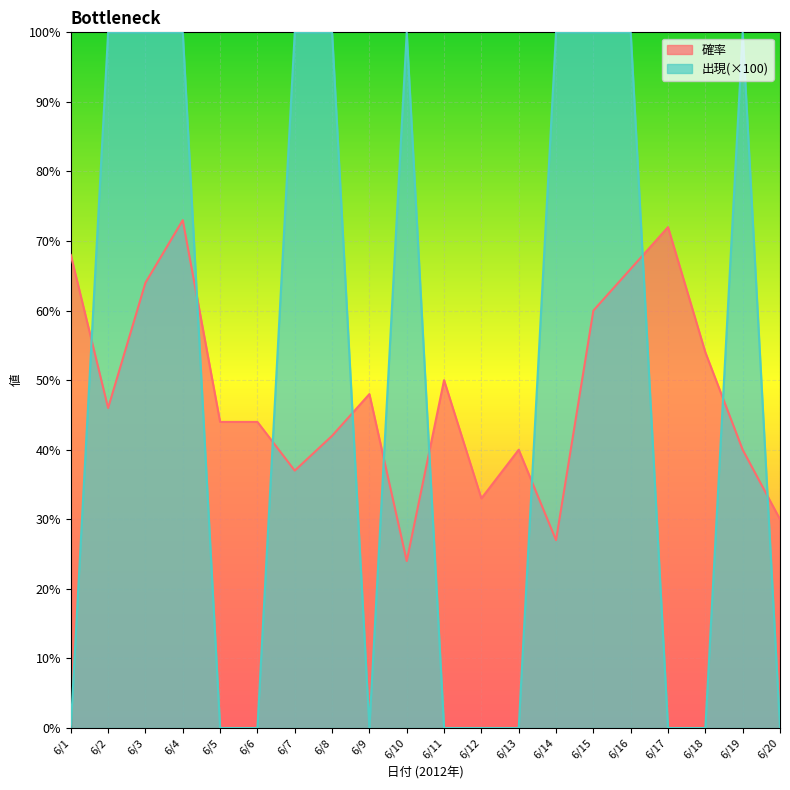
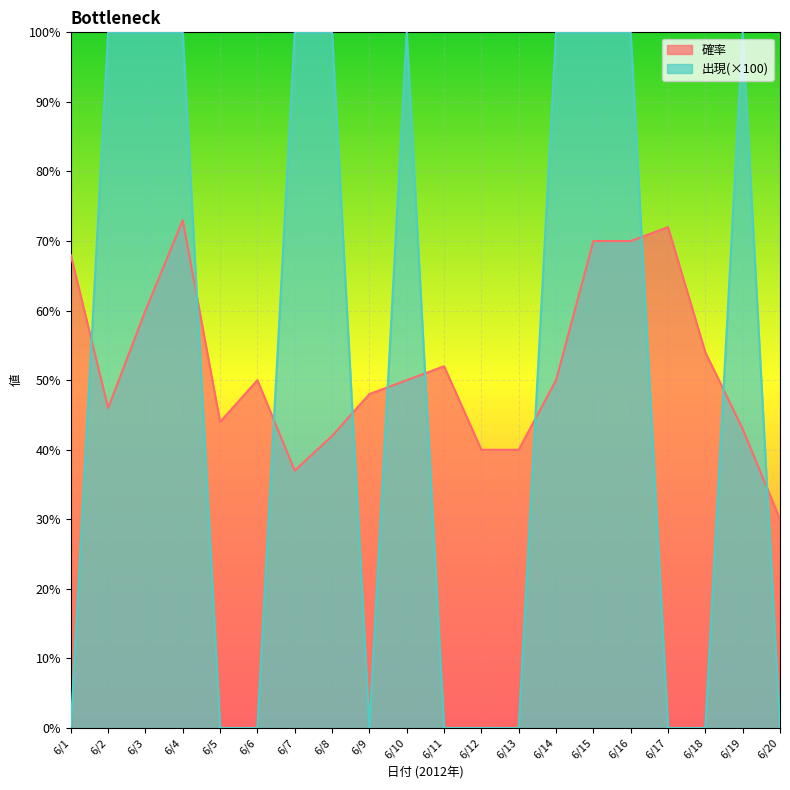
確率, 6/3: 64% -> 60%
確率, 6/6: 44% -> 50%
確率, 6/10: 24% -> 50%
確率, 6/11: 50% -> 52%
確率, 6/12: 33% -> 40%
確率, 6/14: 27% -> 50%
確率, 6/15: 60% -> 70%
確率, 6/16: 66% -> 70%
確率, 6/19: 40% -> 43%
